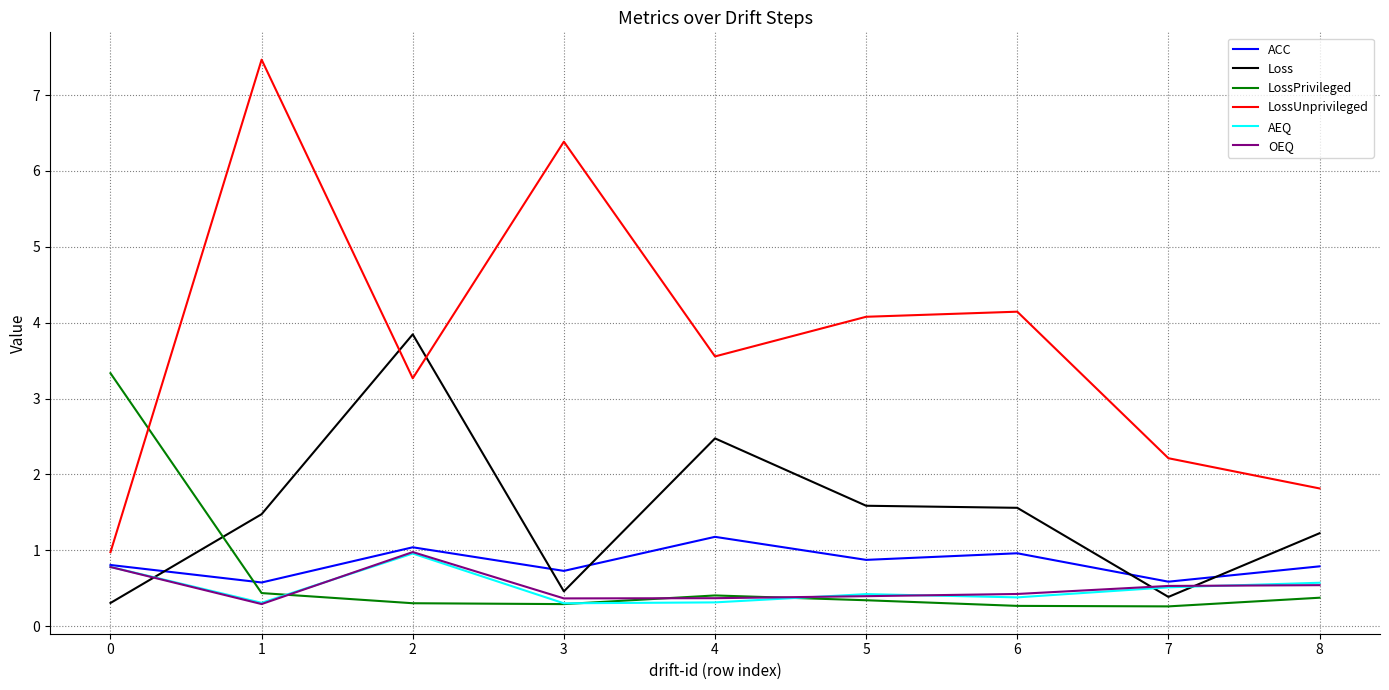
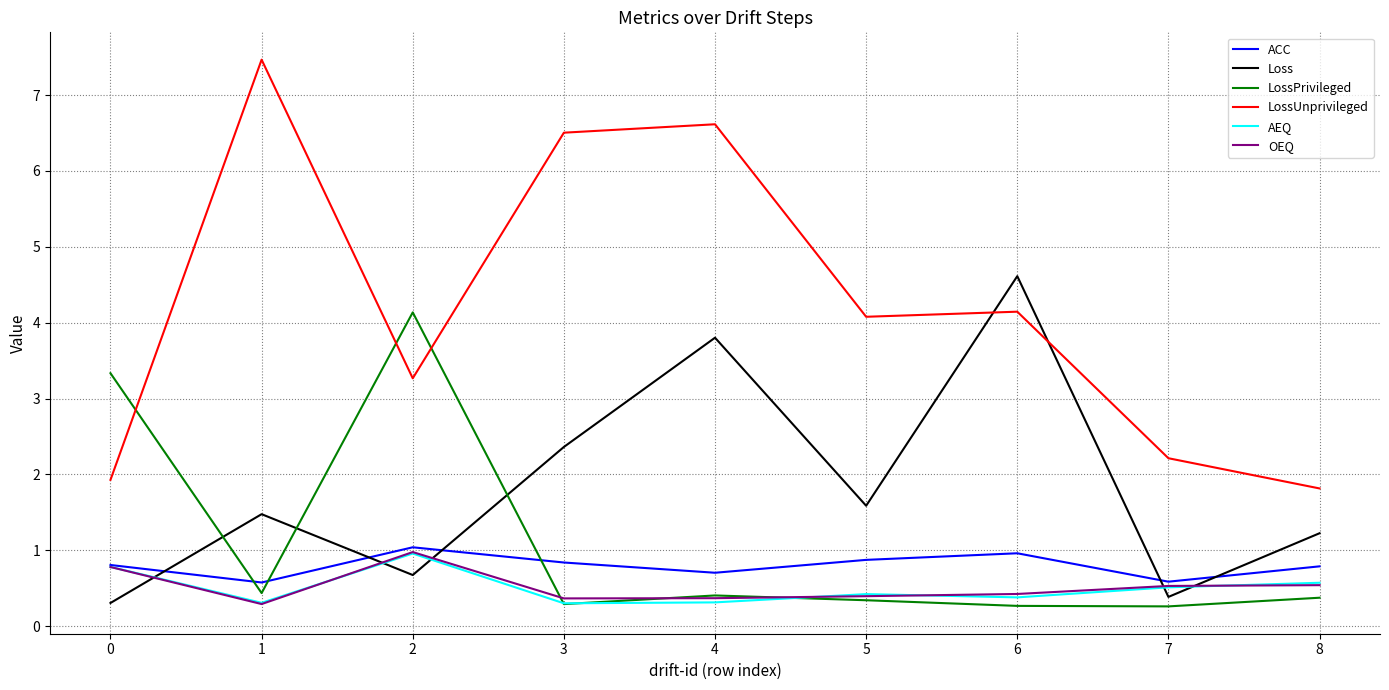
LossUnprivileged, 0: 1.0 -> 1.9
Loss, 2: 3.8 -> 0.7
LossPrivileged, 2: 0.3 -> 4.1
ACC, 3: 0.7 -> 0.8
Loss, 3: 0.5 -> 2.4
LossUnprivileged, 3: 6.4 -> 6.5
ACC, 4: 1.2 -> 0.7
Loss, 4: 2.5 -> 3.8
LossUnprivileged, 4: 3.6 -> 6.6
Loss, 6: 1.6 -> 4.6
